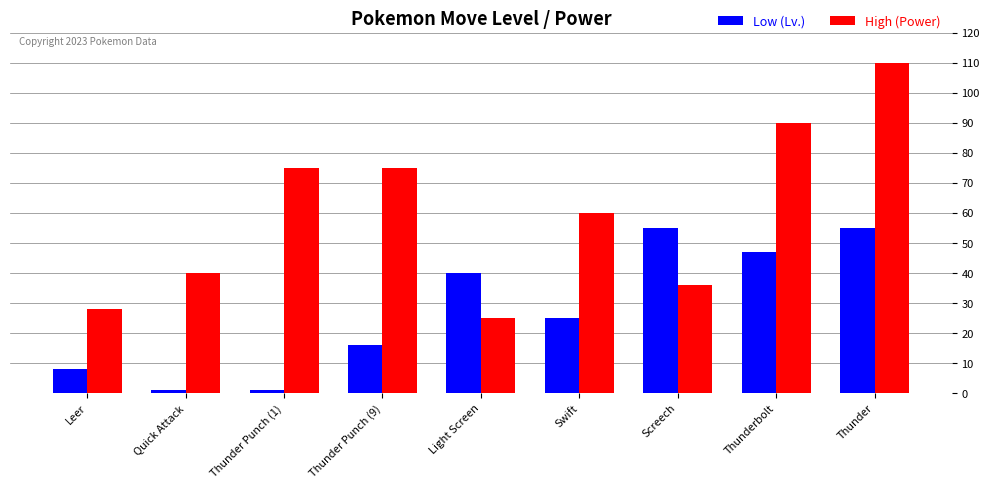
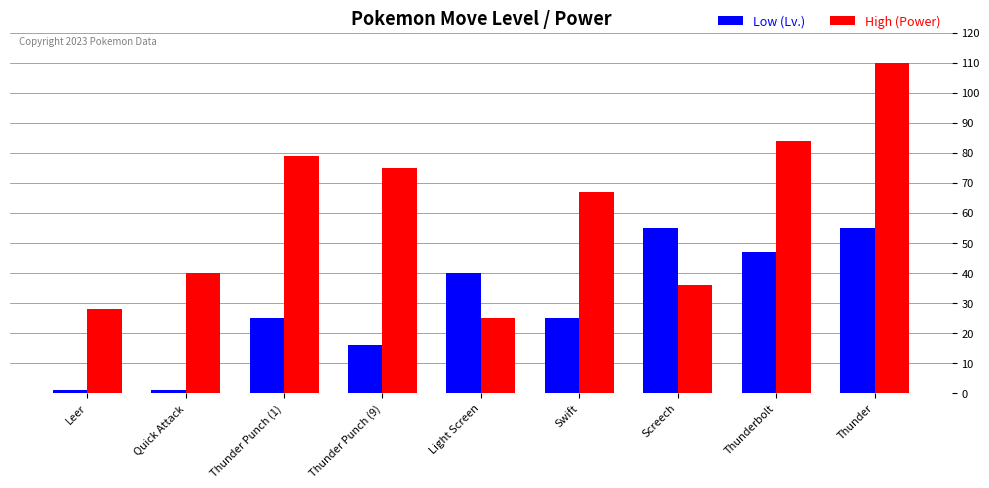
Low (Lv.), Leer: 8 -> 1
Low (Lv.), Thunder Punch (1): 1 -> 25
High (Power), Thunder Punch (1): 75 -> 79
High (Power), Swift: 60 -> 67
High (Power), Thunderbolt: 90 -> 84
